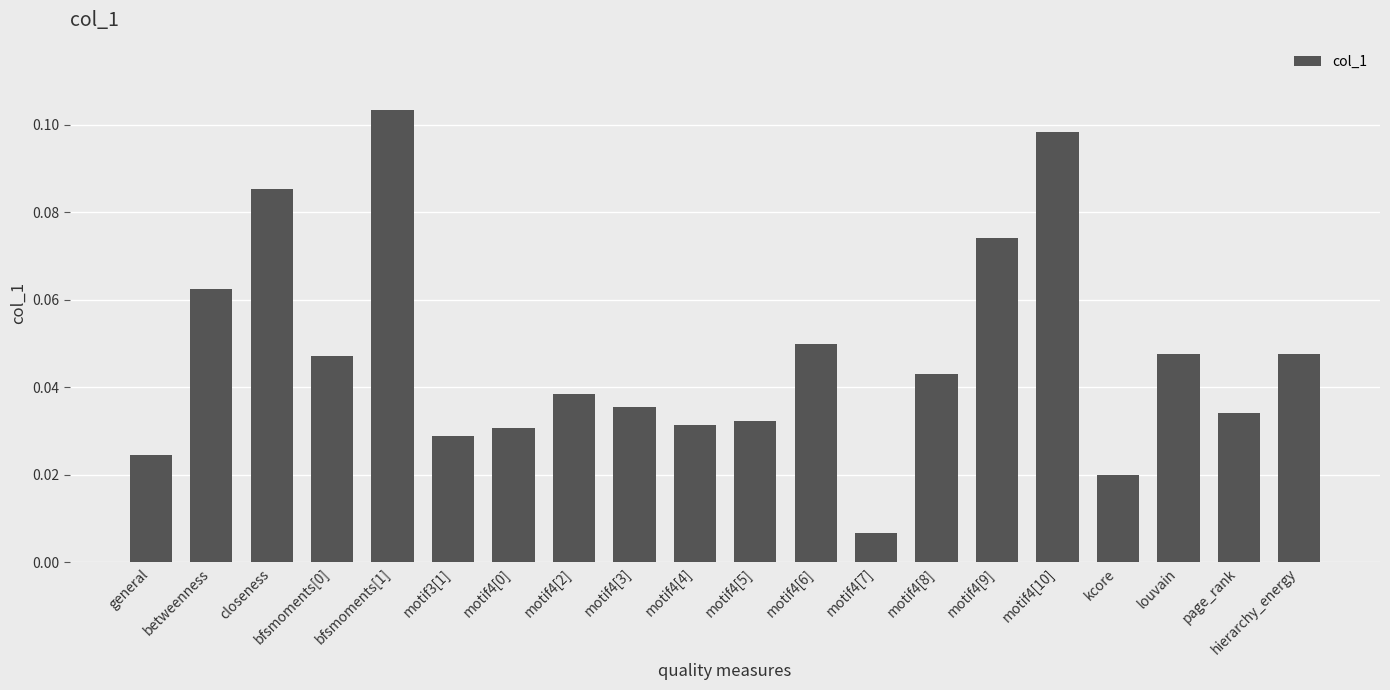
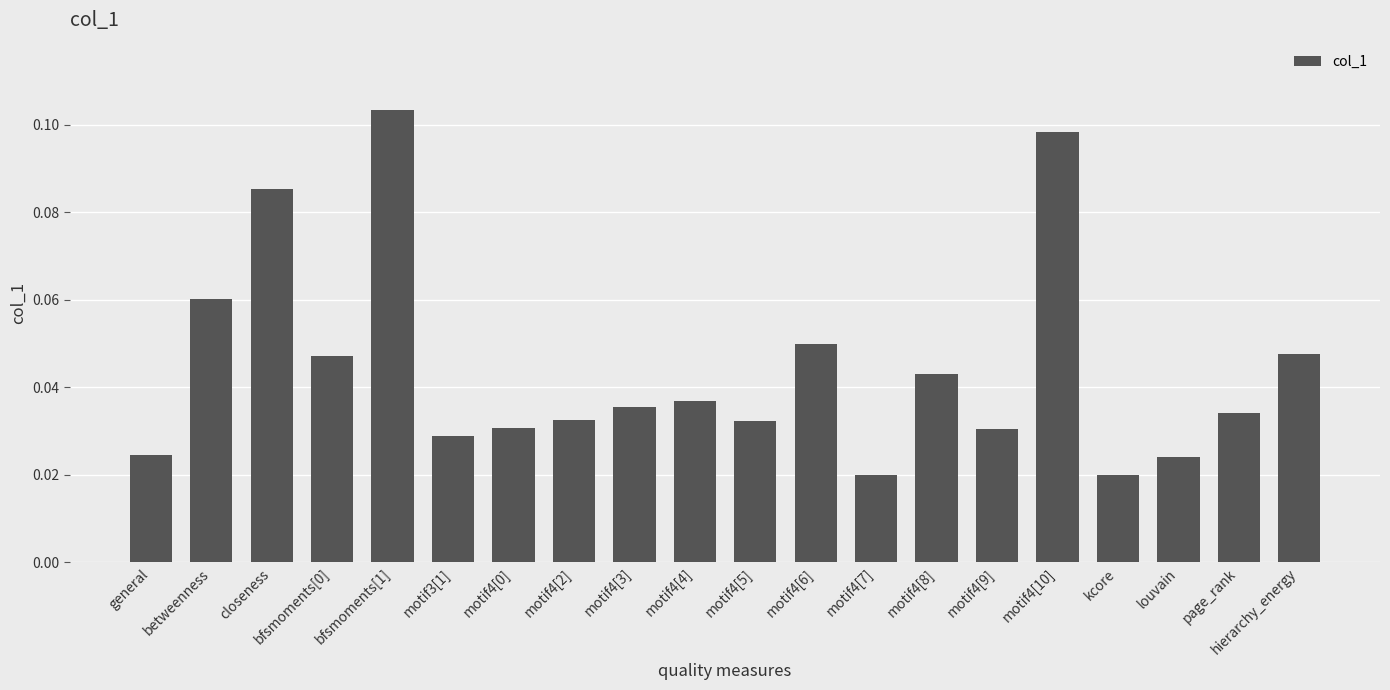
betweenness: 0.063 -> 0.060
motif4[2]: 0.039 -> 0.033
motif4[4]: 0.031 -> 0.037
motif4[7]: 0.007 -> 0.020
motif4[9]: 0.074 -> 0.031
louvain: 0.048 -> 0.024
